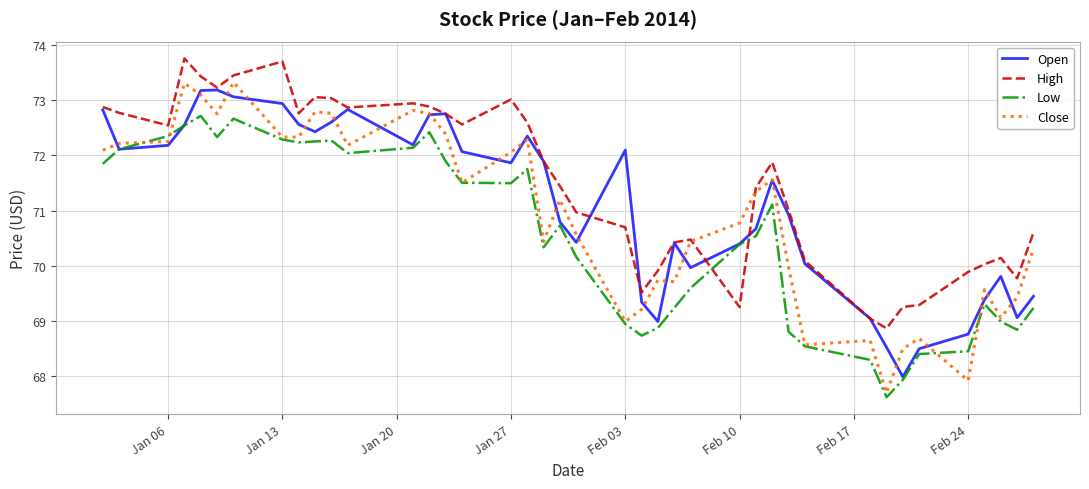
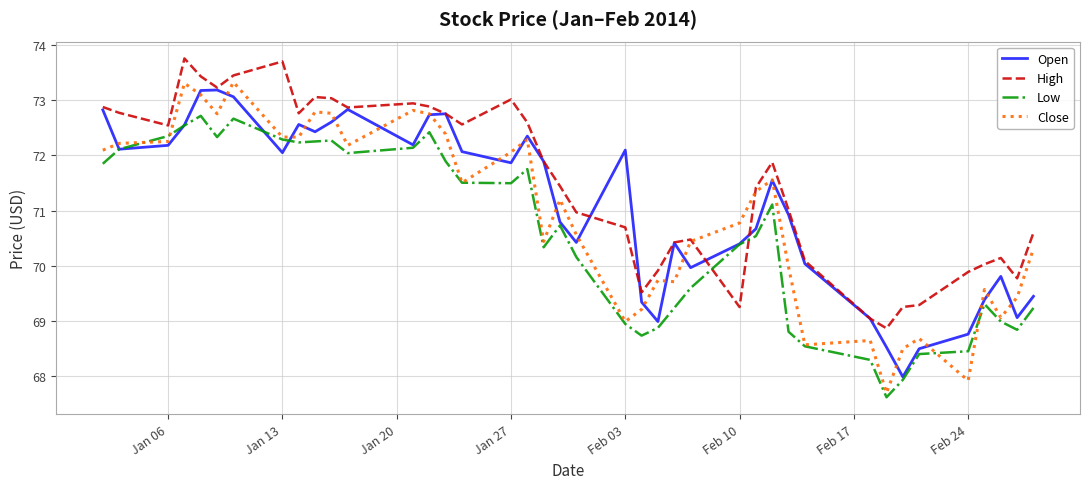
Open, Jan 13: 72.9 -> 72.0
